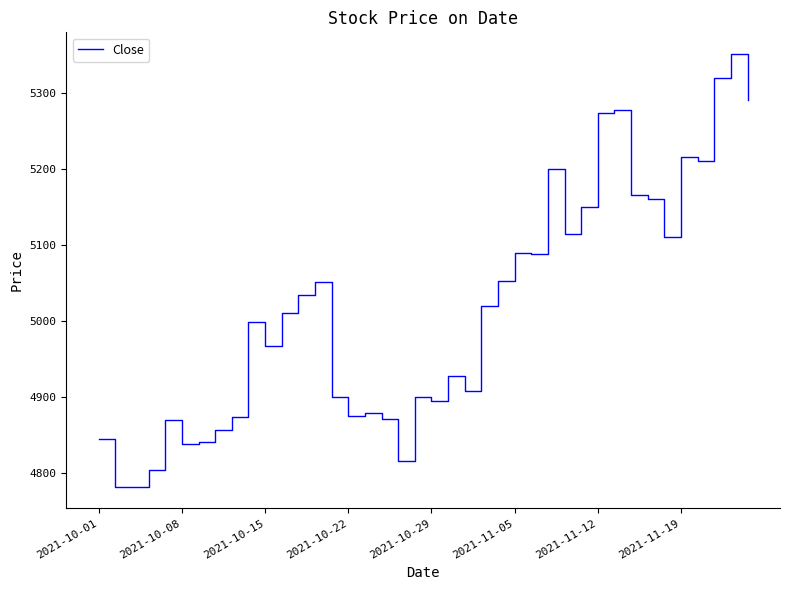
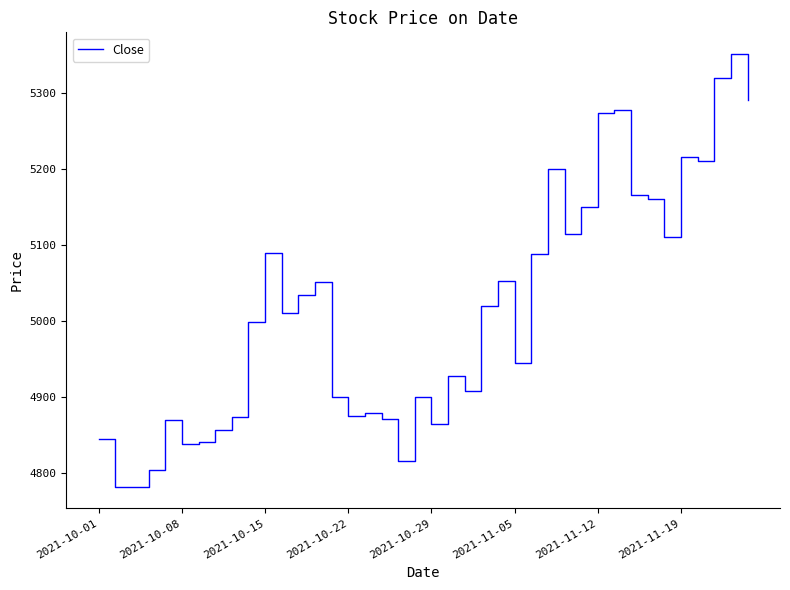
2021-10-15: 4970 -> 5090
2021-10-29: 4890 -> 4860
2021-11-05: 5090 -> 4940
